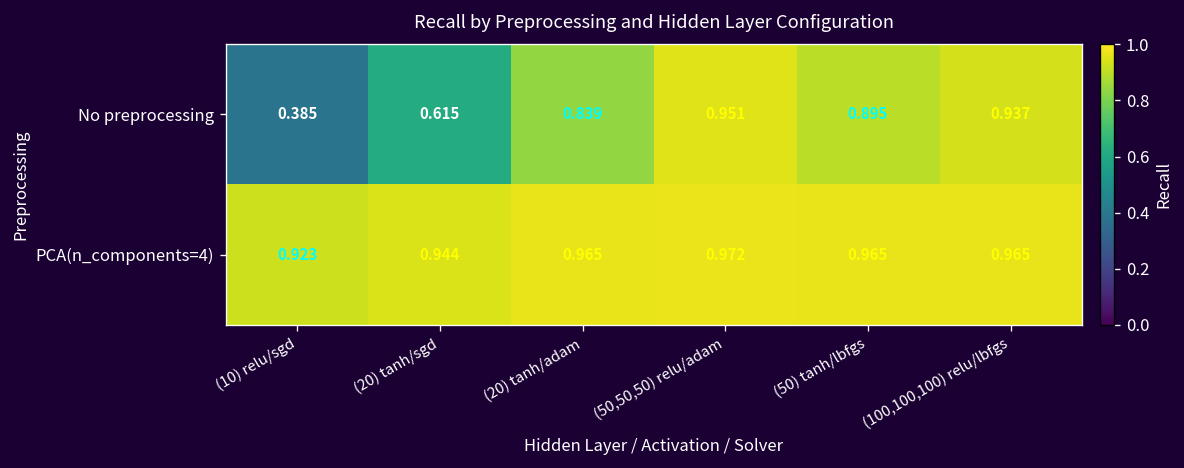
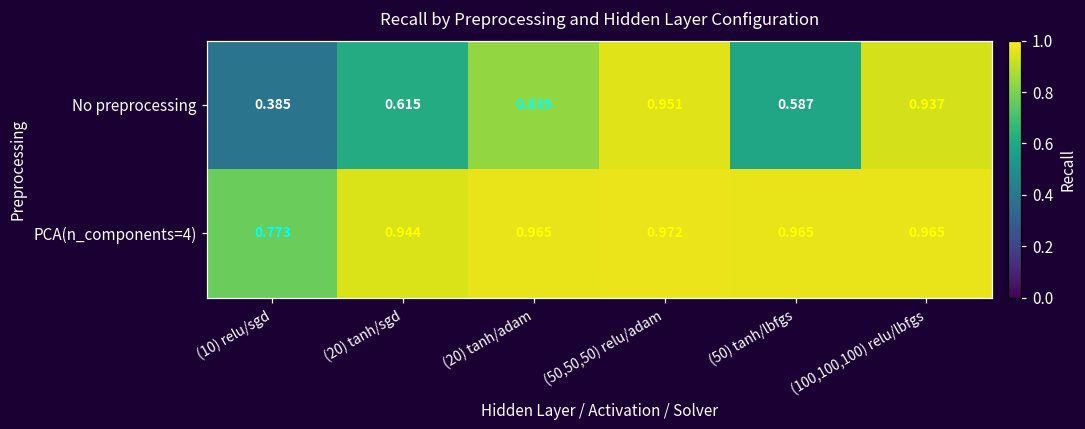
No preprocessing, (50) tanh/lbfgs: 0.895 -> 0.587
PCA(n_components=4), (10) relu/sgd: 0.923 -> 0.773
